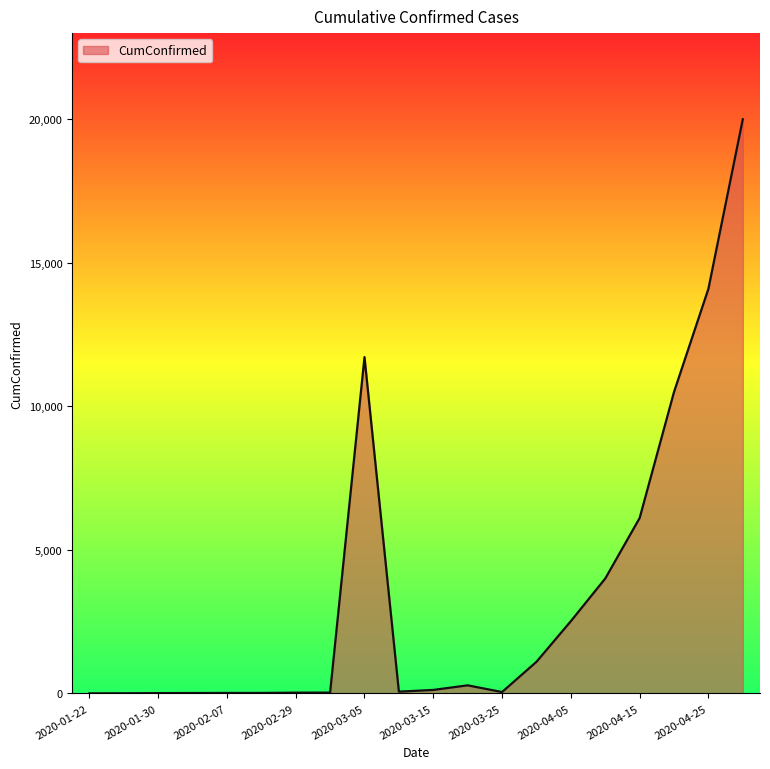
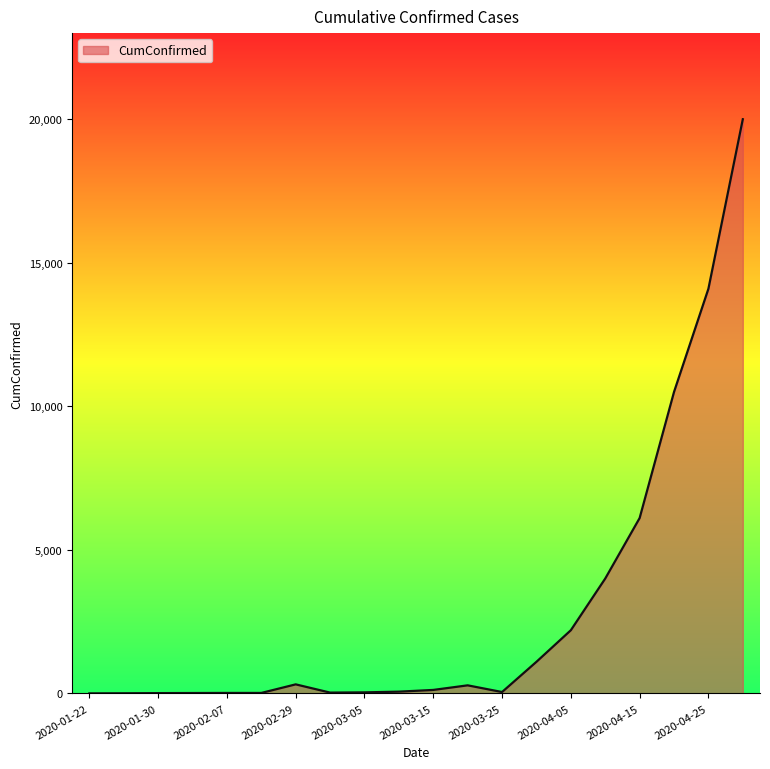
2020-02-29: 0 -> 300
2020-03-05: 11,700 -> 0
2020-04-05: 2,500 -> 2,200
